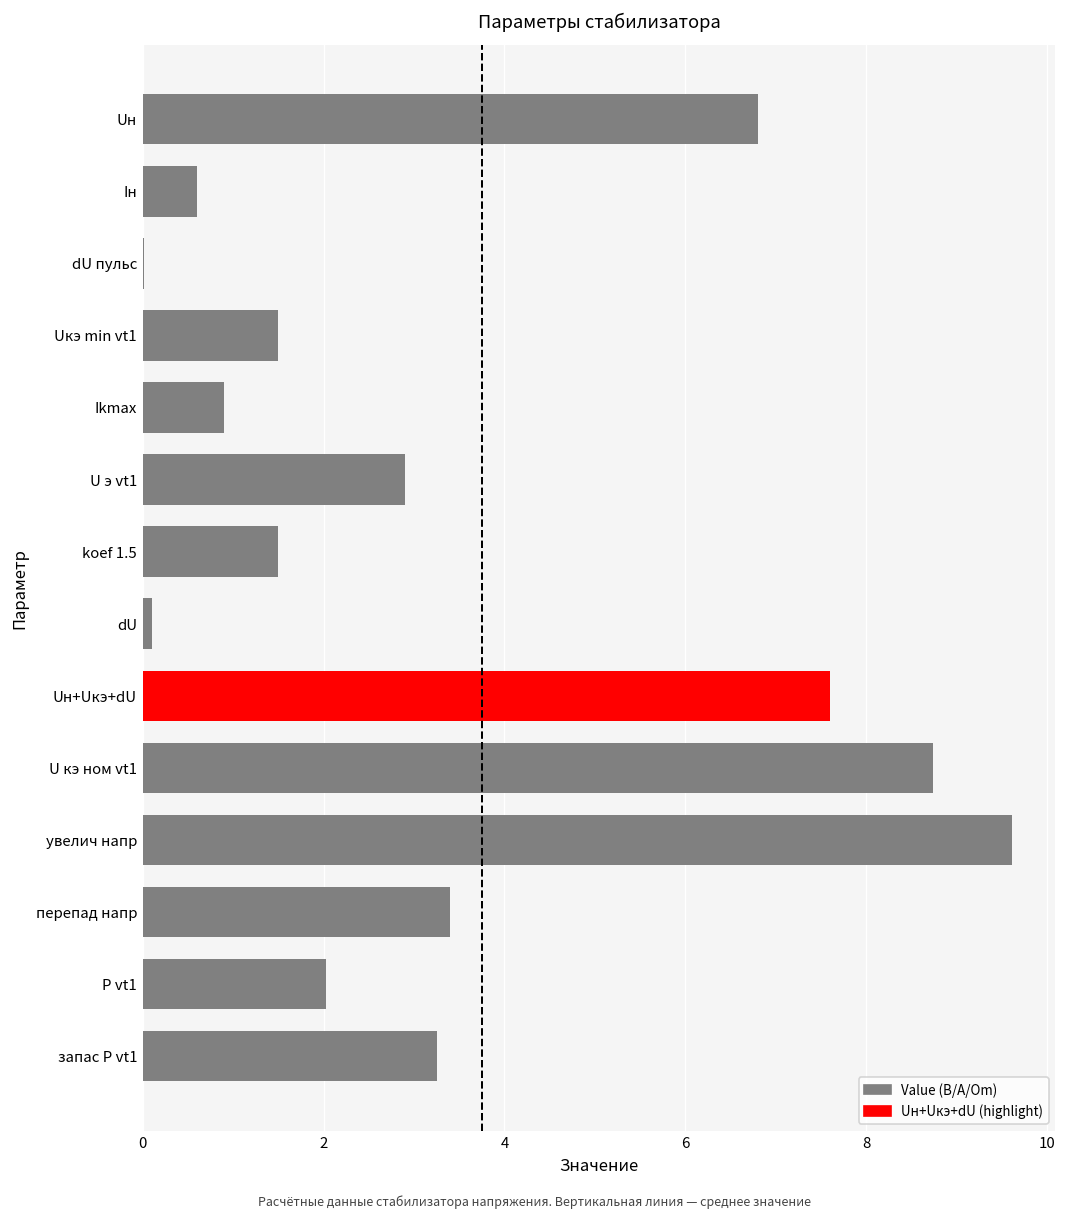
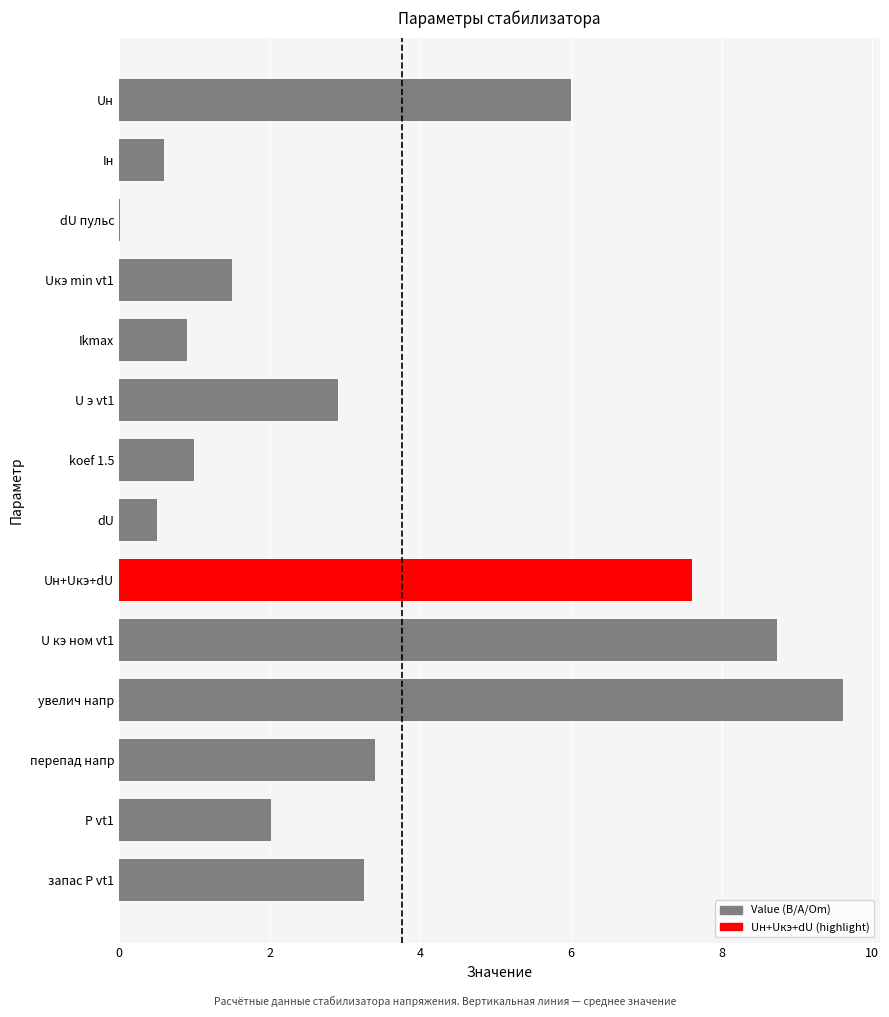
Uн: 6.8 -> 6.0
koef 1.5: 1.5 -> 1.0
dU: 0.1 -> 0.5
